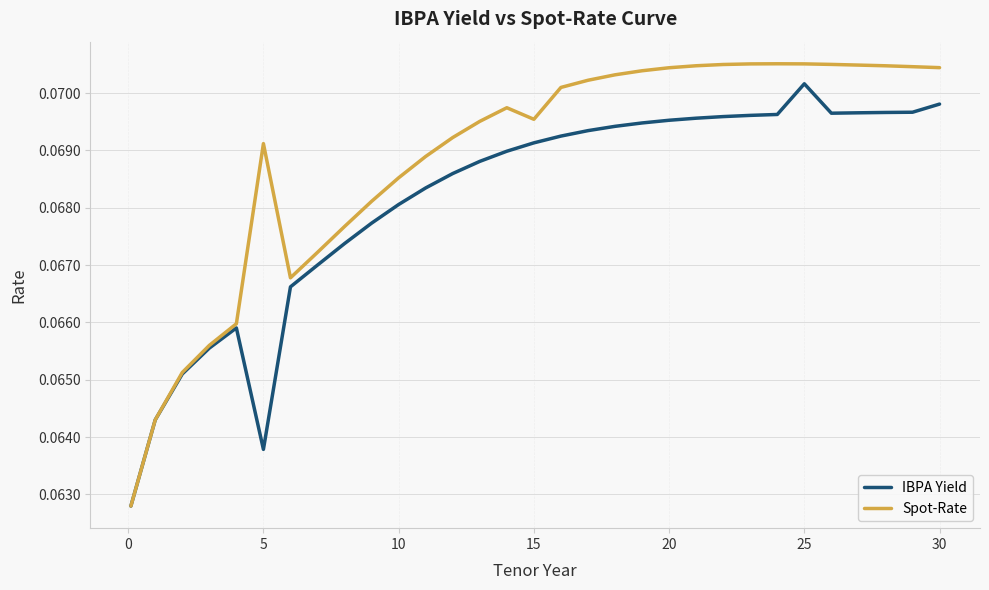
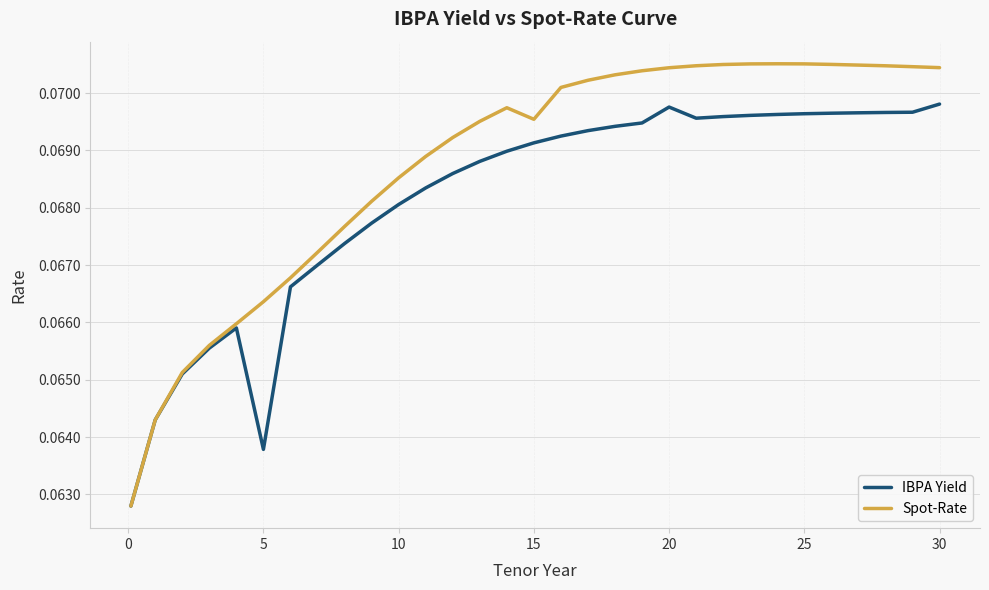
Spot-Rate, 5: 0.0691 -> 0.0664
IBPA Yield, 20: 0.0695 -> 0.0698
IBPA Yield, 25: 0.0702 -> 0.0696
